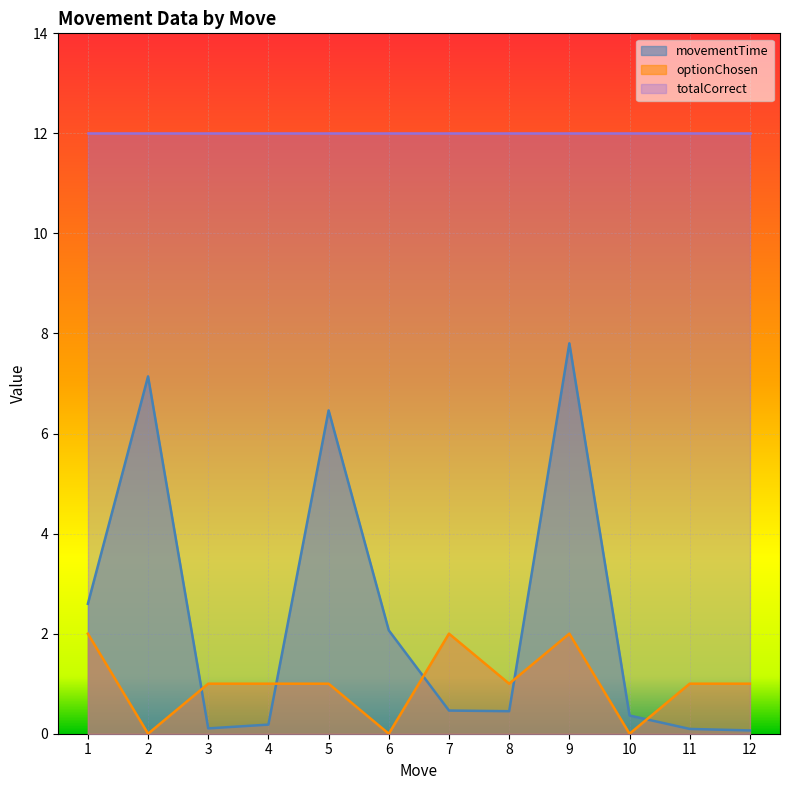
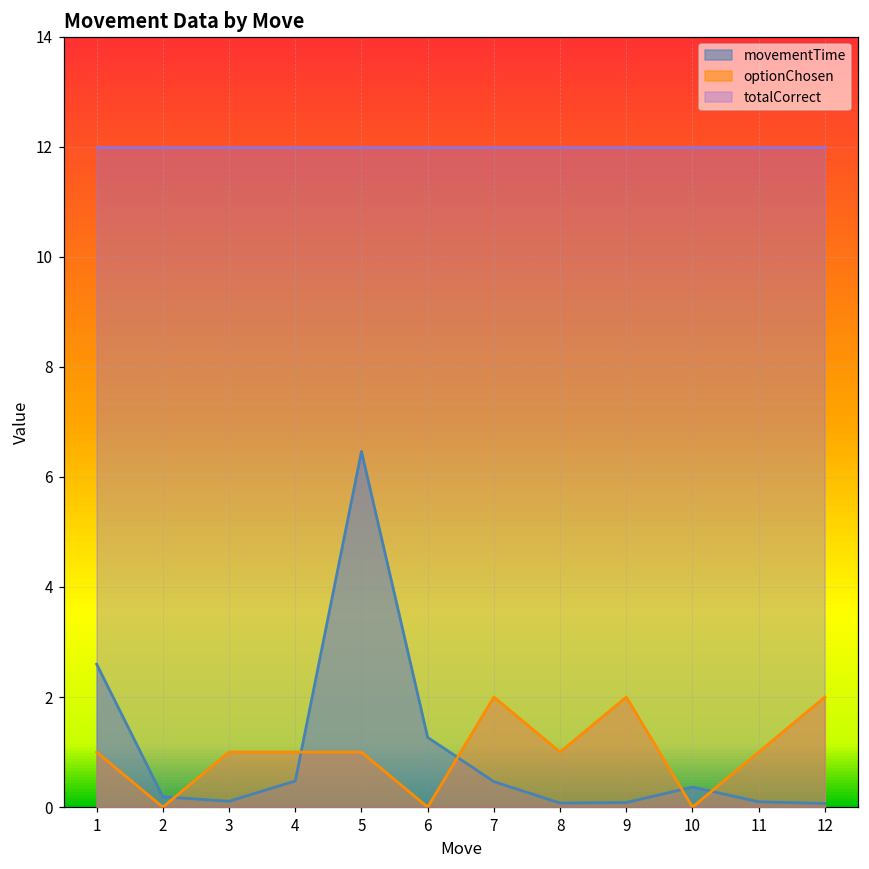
optionChosen, 1: 2 -> 1
movementTime, 2: 7.1 -> 0.2
movementTime, 4: 0.2 -> 0.5
movementTime, 6: 2.1 -> 1.3
movementTime, 8: 0.4 -> 0.1
movementTime, 9: 7.8 -> 0.1
optionChosen, 12: 1 -> 2
